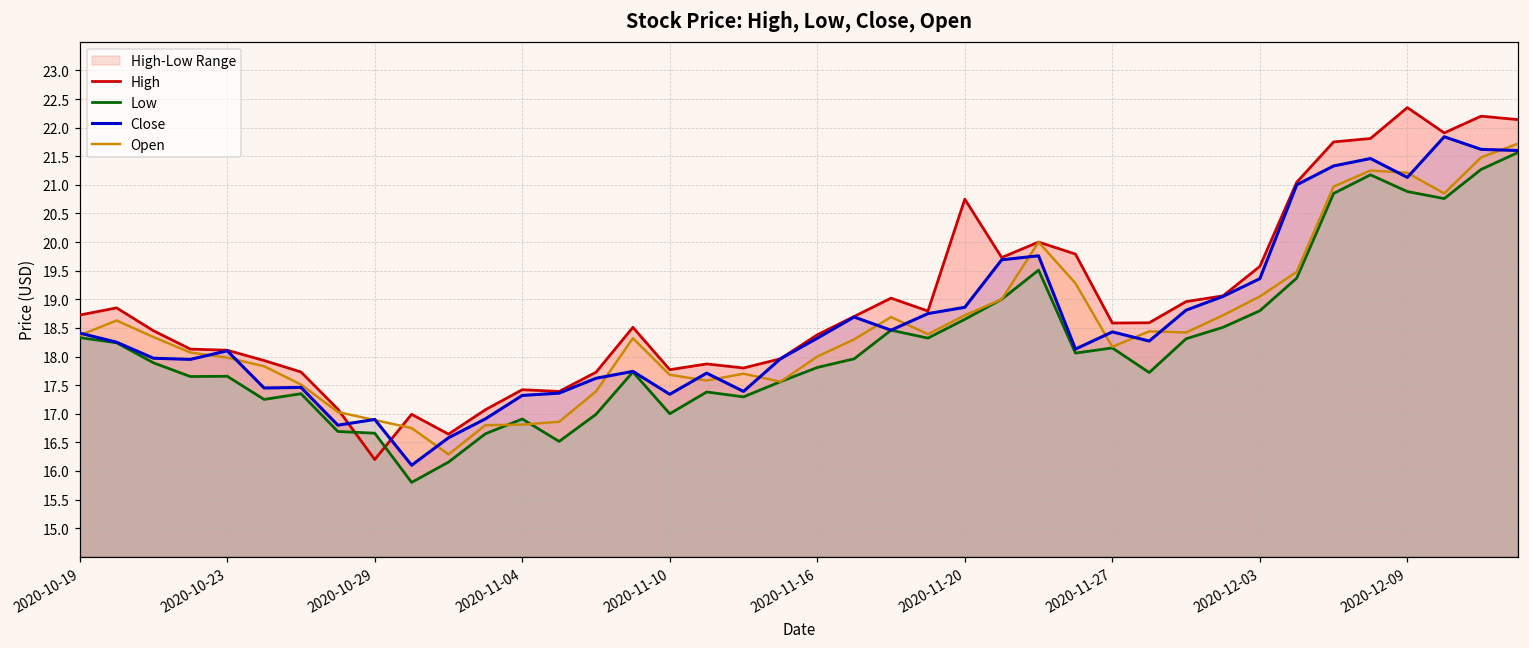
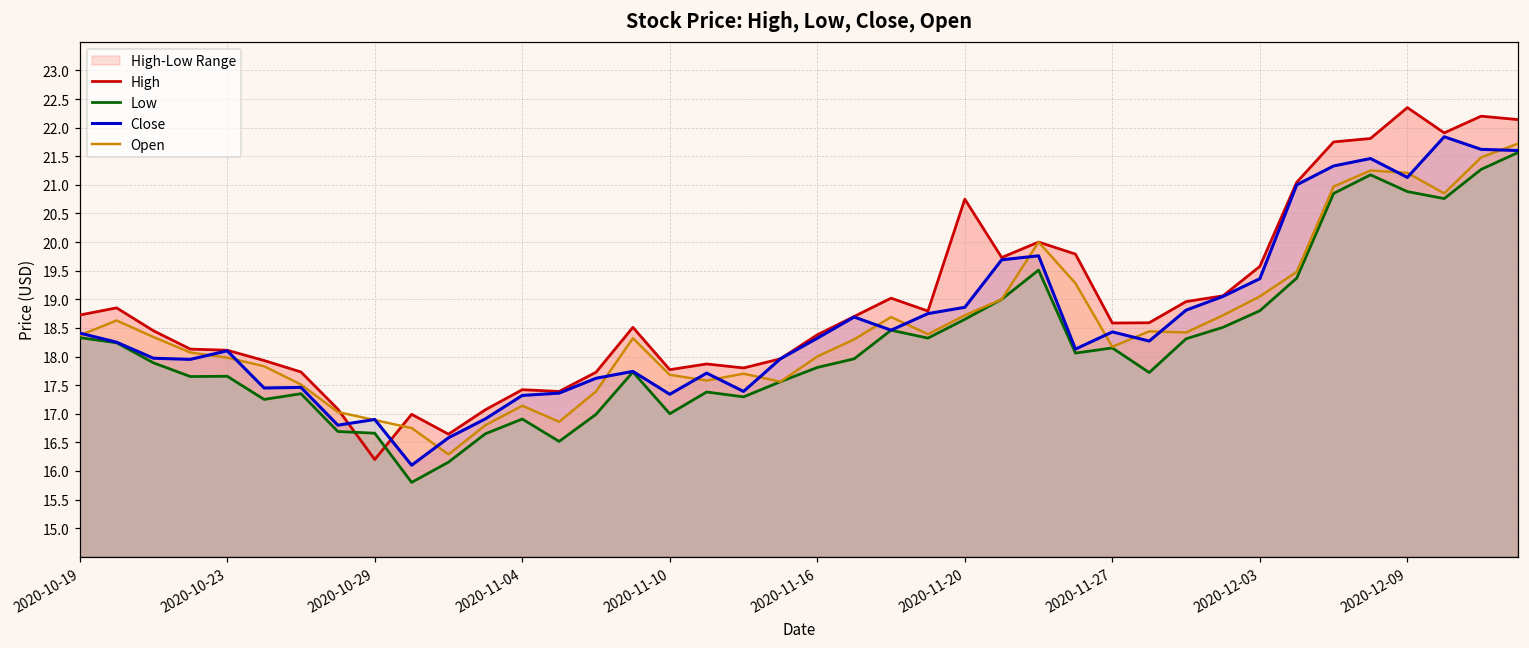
Open, 2020-11-04: 16.8 -> 17.1
